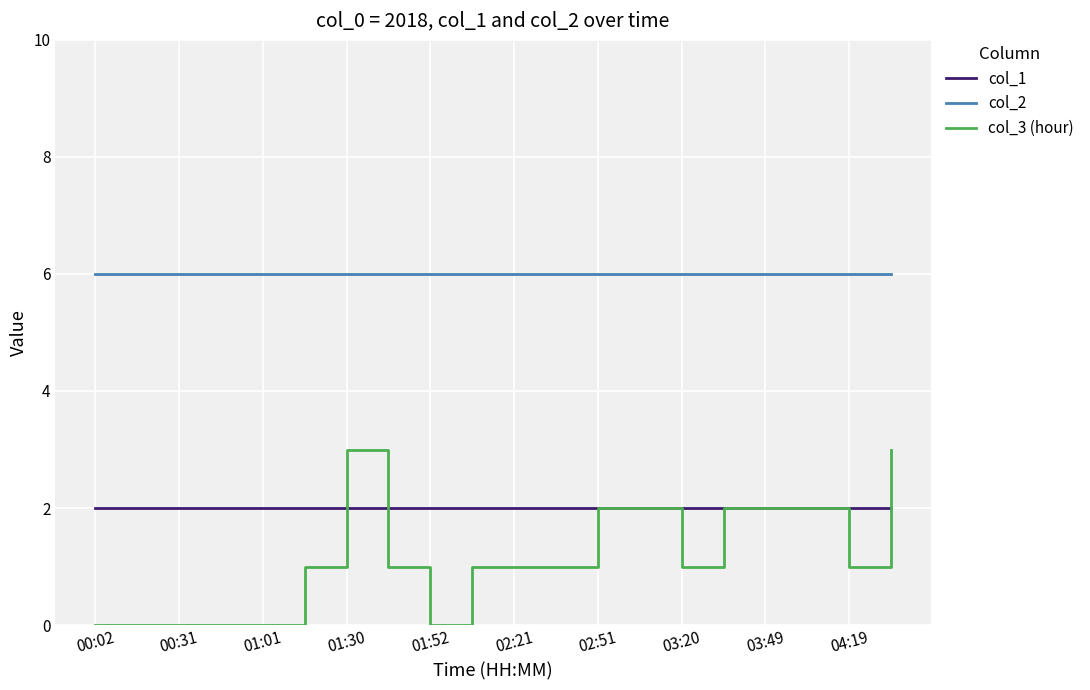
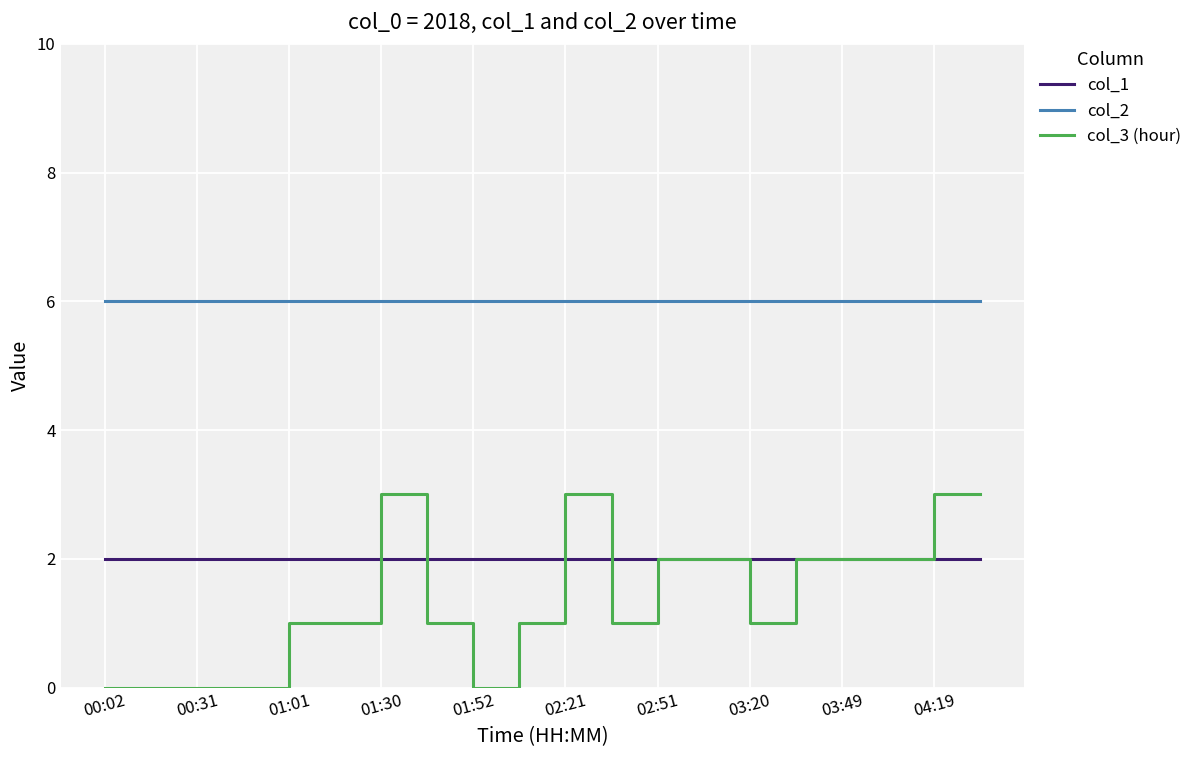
col_3 (hour), 01:01: 0 -> 1
col_3 (hour), 02:21: 1 -> 3
col_3 (hour), 04:19: 1 -> 3
